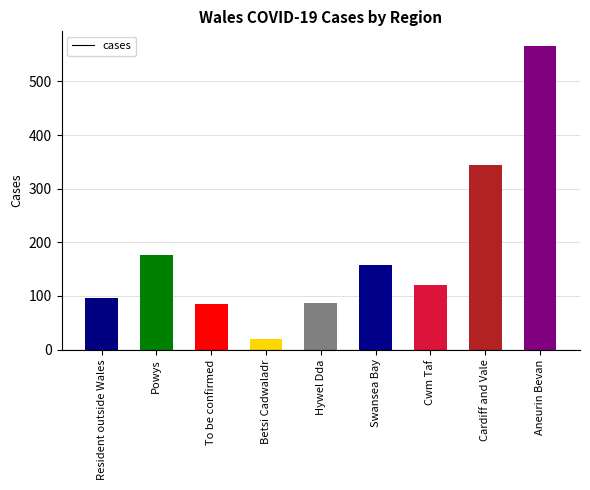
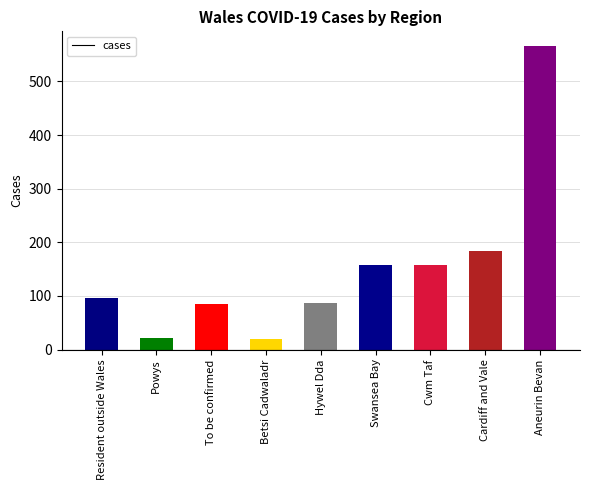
Powys: 180 -> 20
Cwm Taf: 120 -> 160
Cardiff and Vale: 340 -> 180
